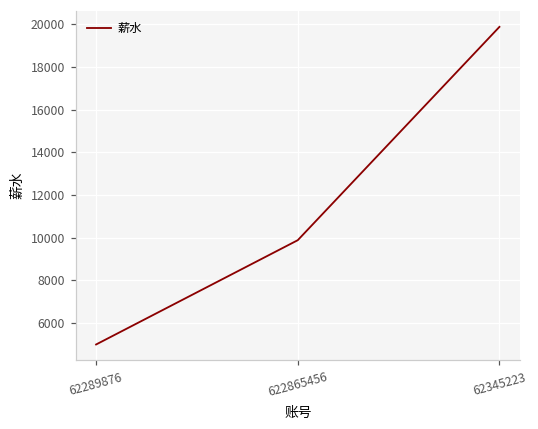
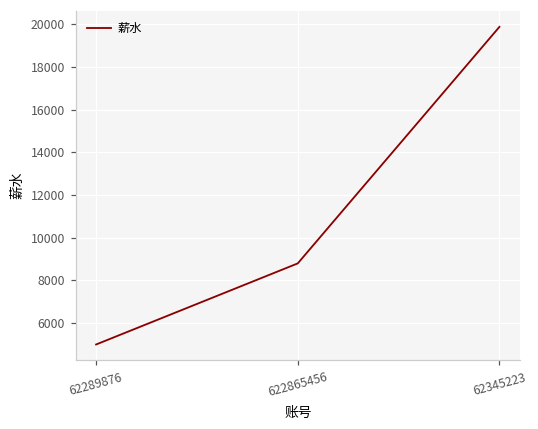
622865456: 9900 -> 8800
